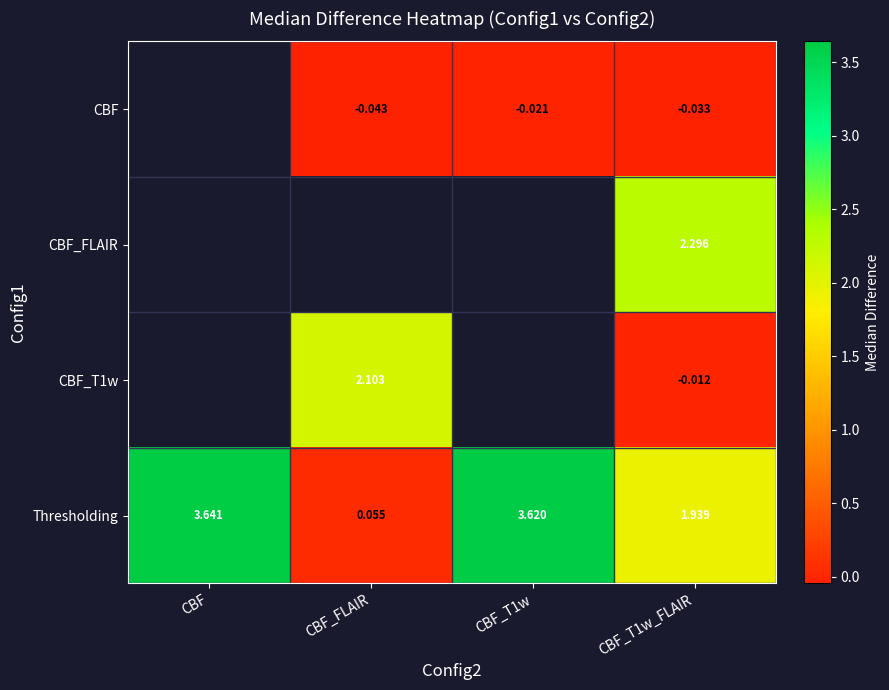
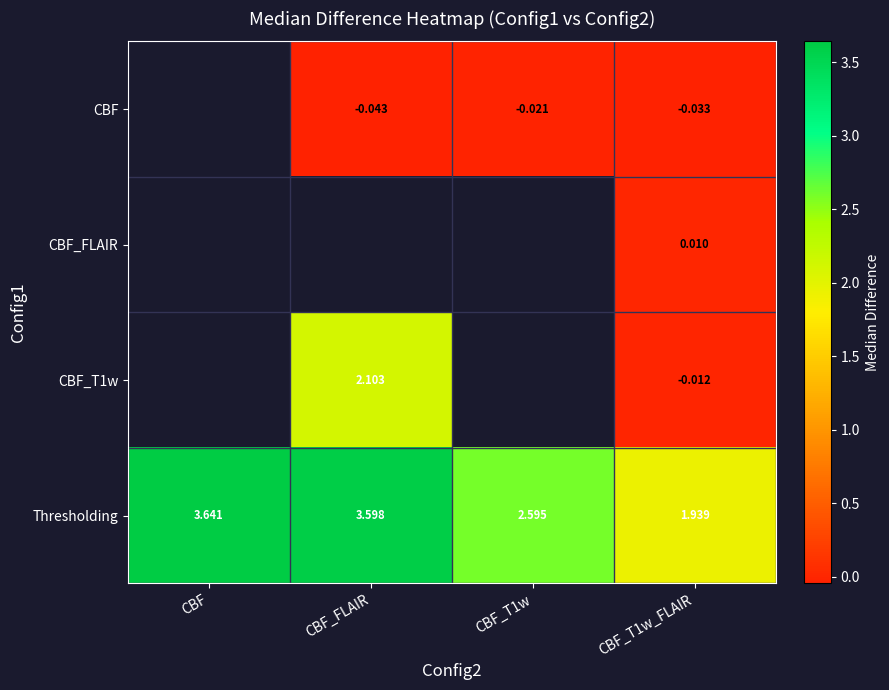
CBF_FLAIR, CBF_T1w_FLAIR: 2.296 -> 0.010
Thresholding, CBF_FLAIR: 0.055 -> 3.598
Thresholding, CBF_T1w: 3.620 -> 2.595
